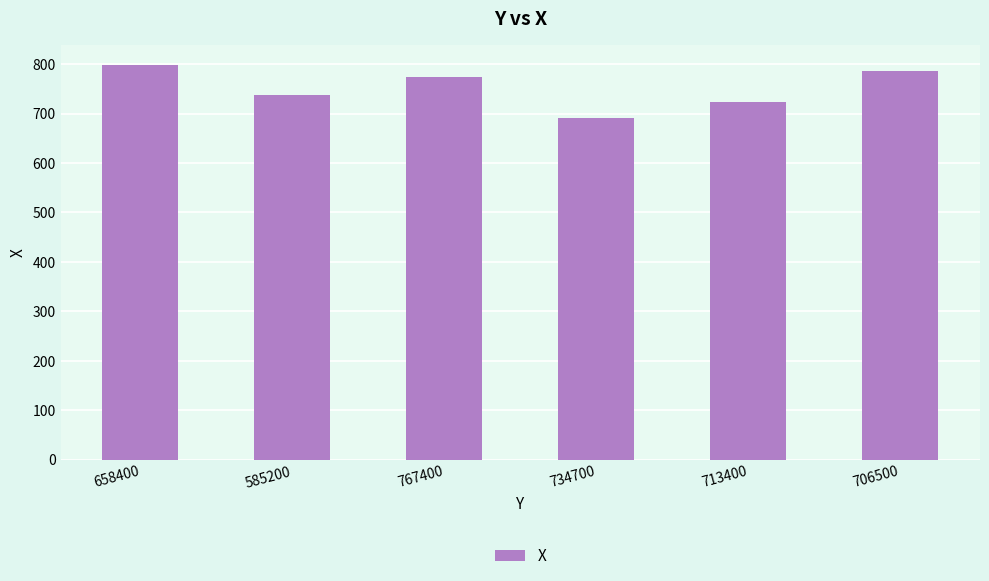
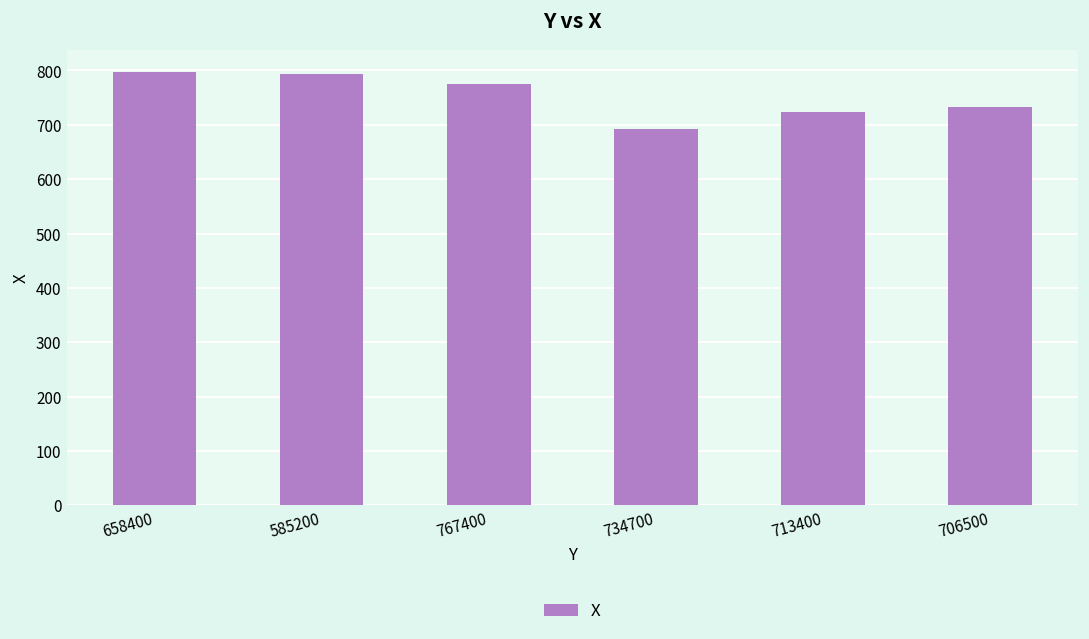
585200: 740 -> 790
706500: 790 -> 730
